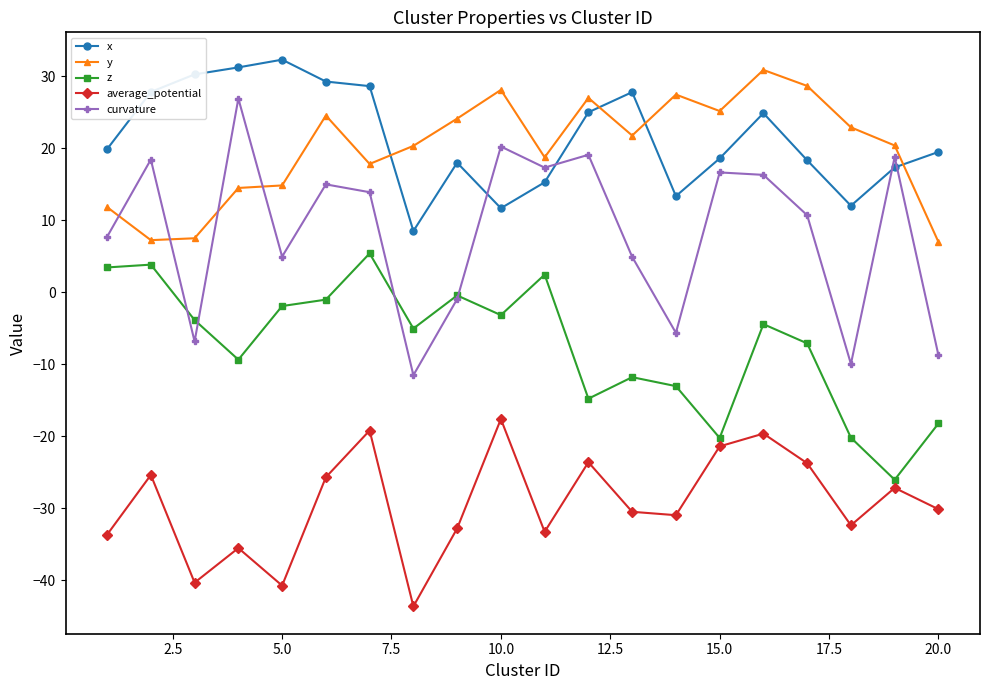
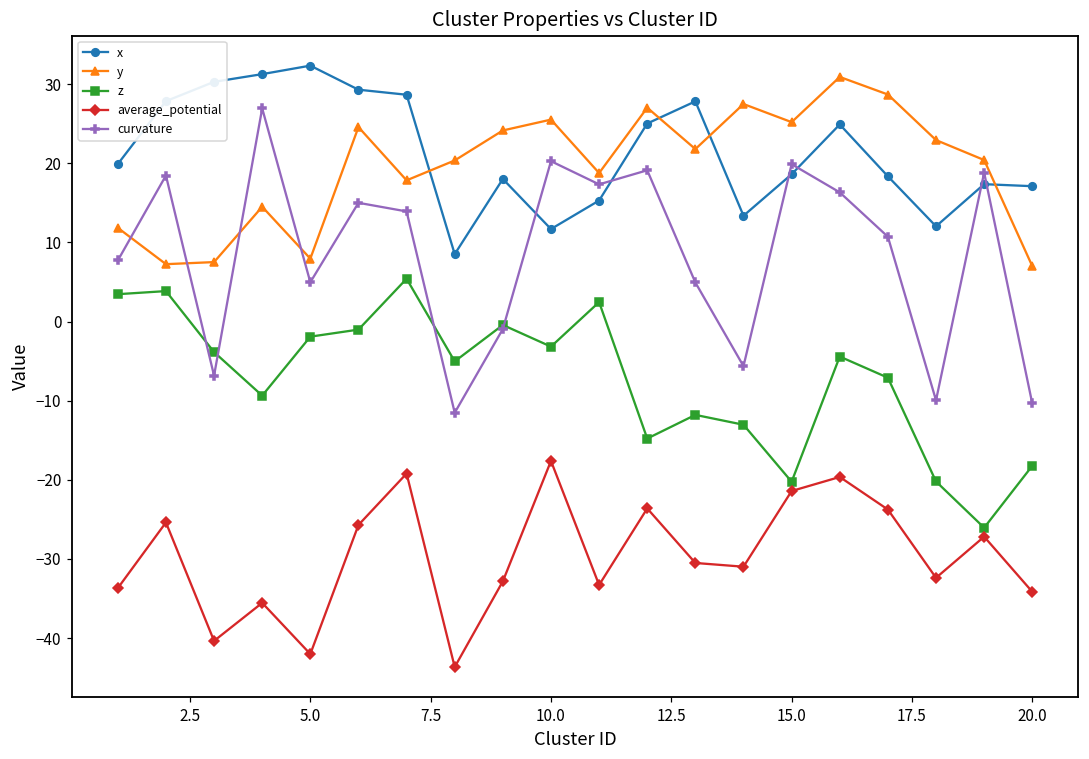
y, 5.0: 15 -> 8
average_potential, 5.0: -41 -> -42
y, 10.0: 28 -> 26
curvature, 15.0: 17 -> 20
x, 20.0: 20 -> 17
average_potential, 20.0: -30 -> -34
curvature, 20.0: -9 -> -10
